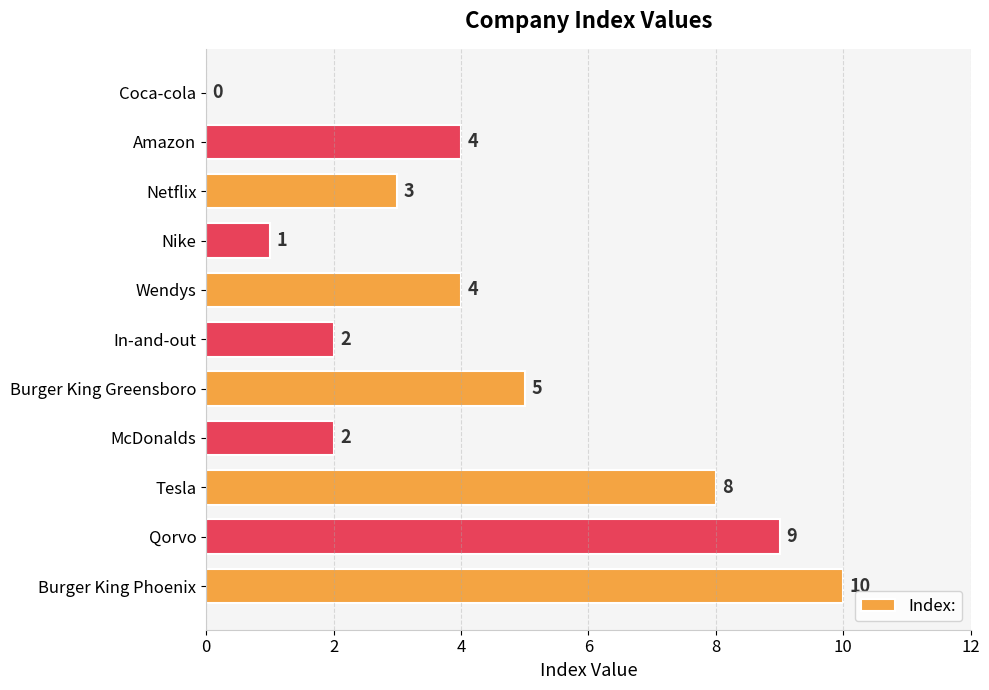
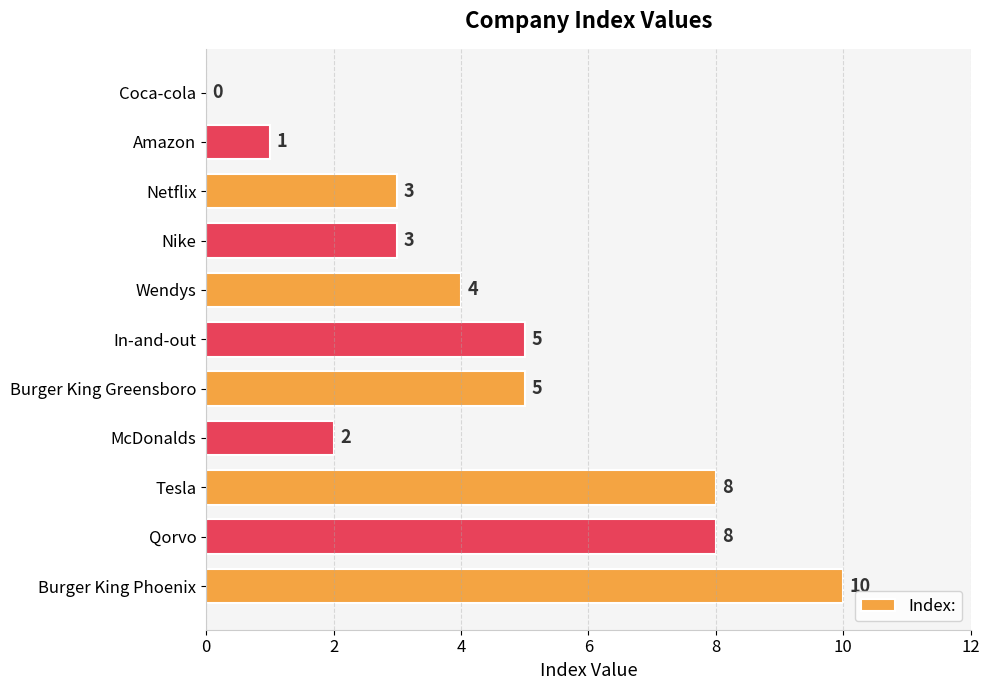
Amazon: 4 -> 1
Nike: 1 -> 3
In-and-out: 2 -> 5
Qorvo: 9 -> 8
